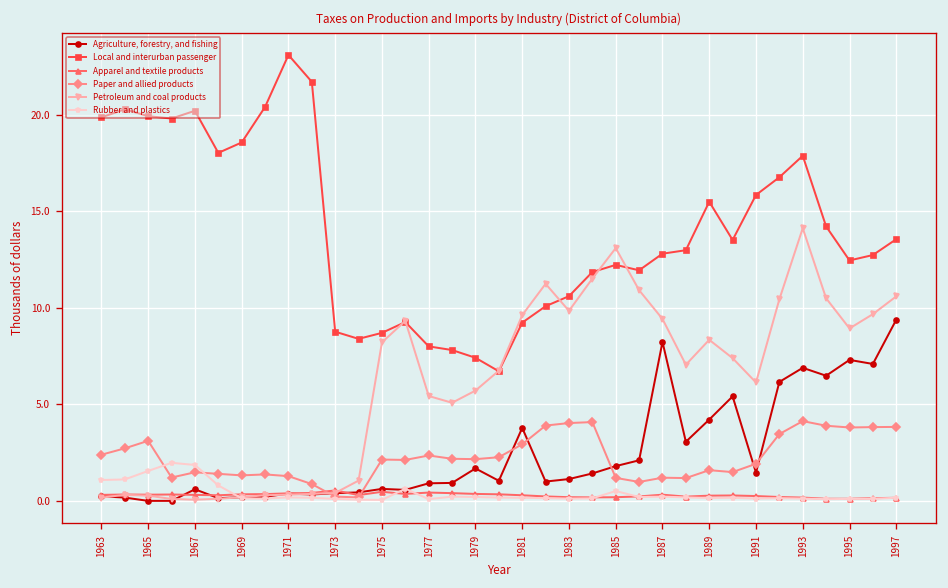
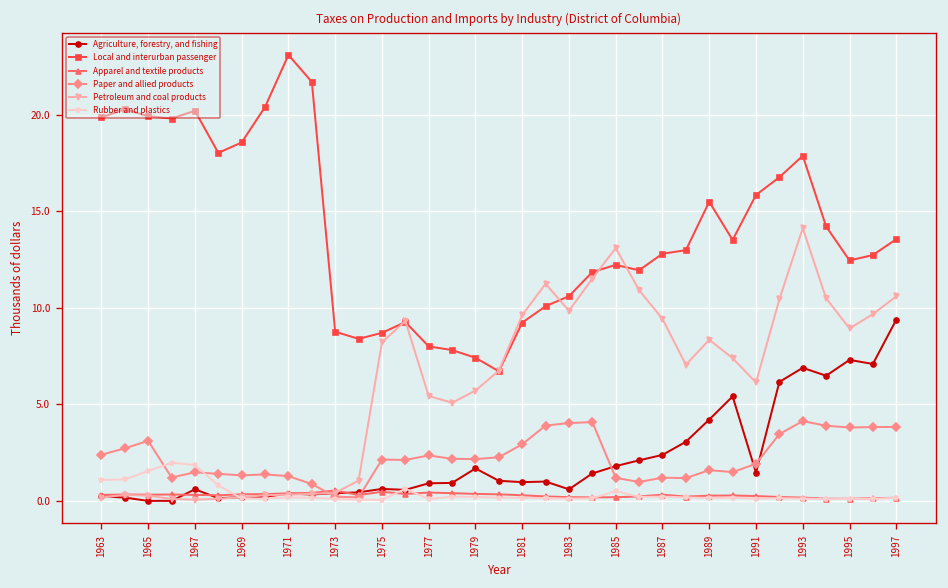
Agriculture, forestry, and fishing, 1981: 3.8 -> 1.0
Agriculture, forestry, and fishing, 1983: 1.1 -> 0.6
Agriculture, forestry, and fishing, 1987: 8.2 -> 2.4
